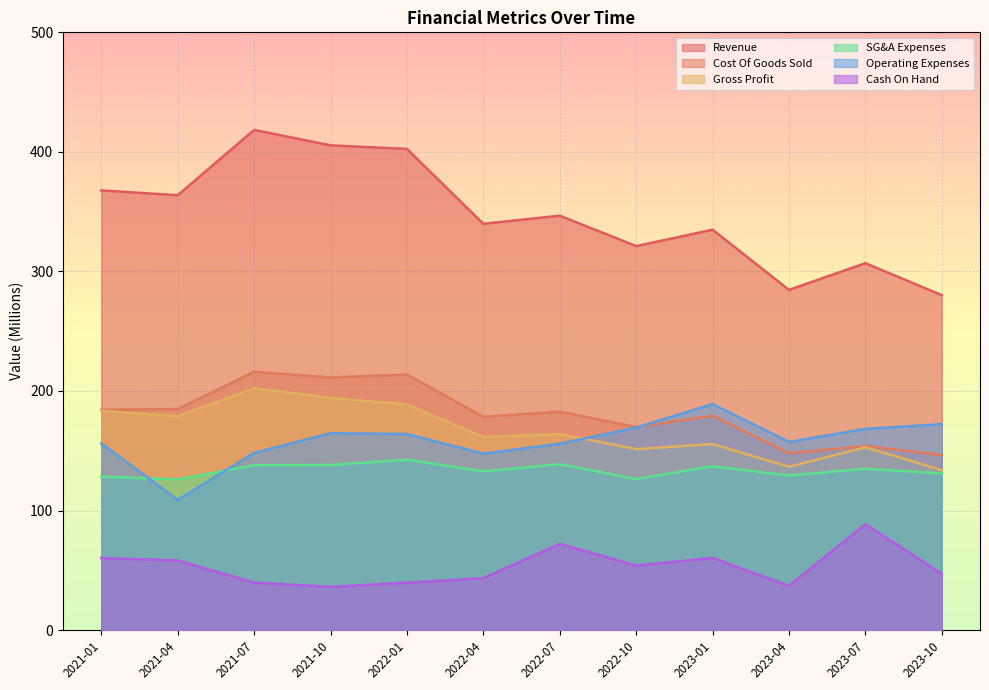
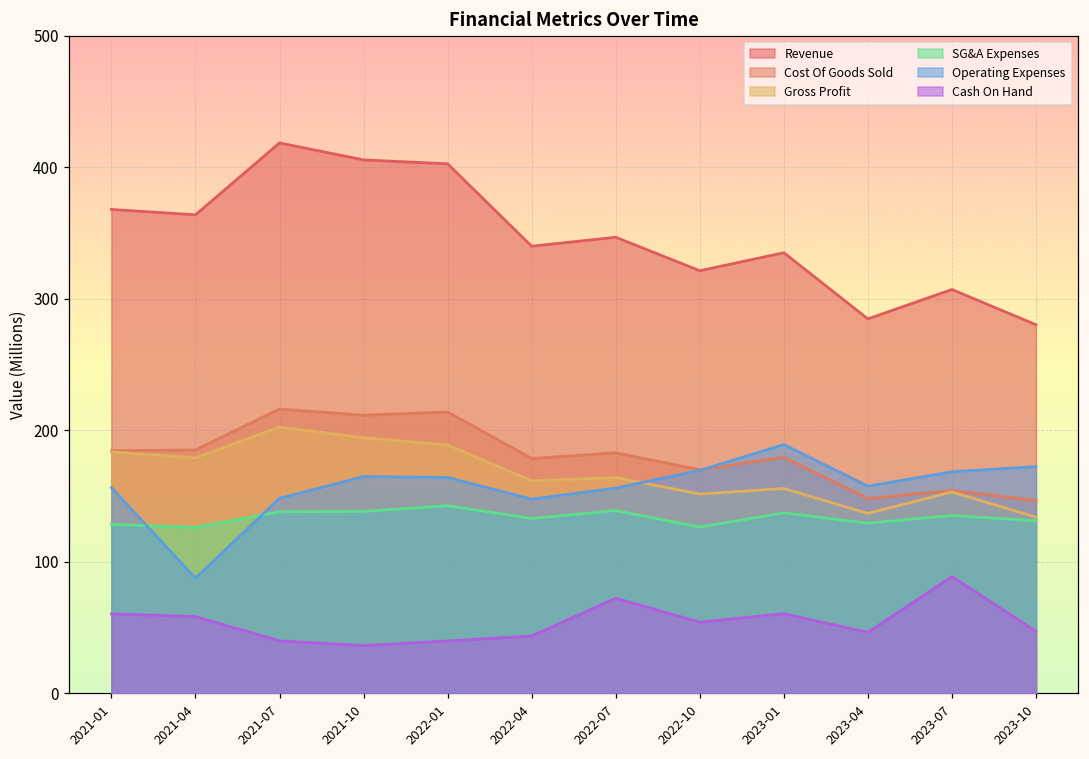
Operating Expenses, 2021-04: 109 -> 87
Cash On Hand, 2023-04: 37 -> 46
